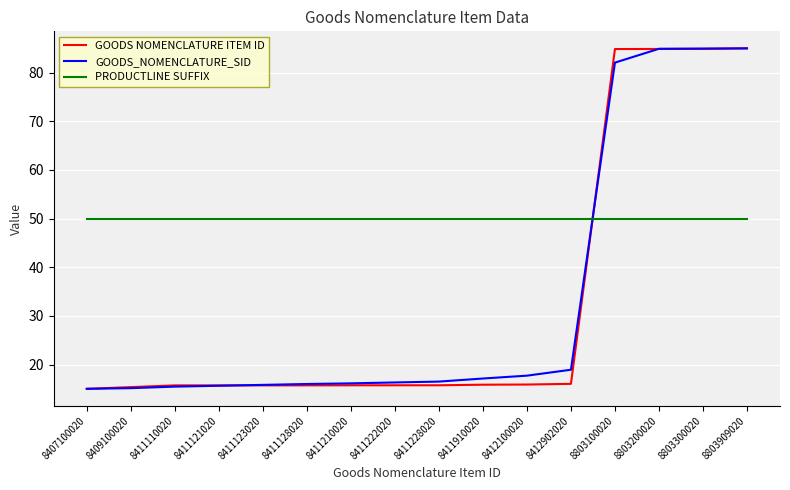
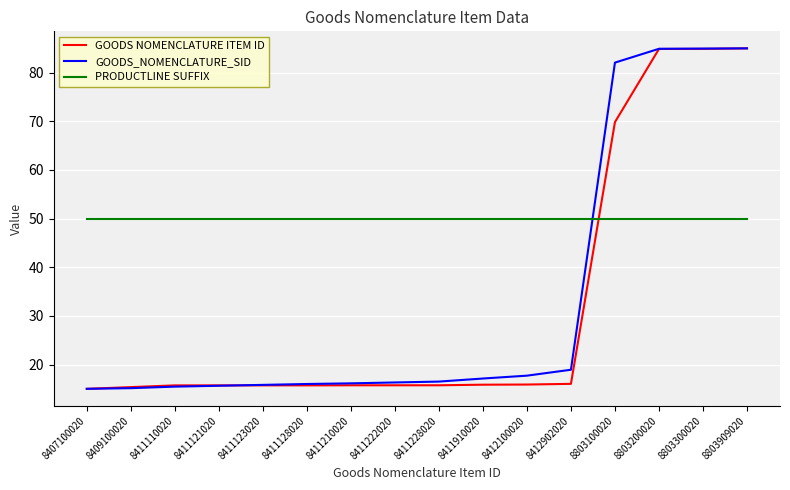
GOODS NOMENCLATURE ITEM ID, 8803100020: 85 -> 70
